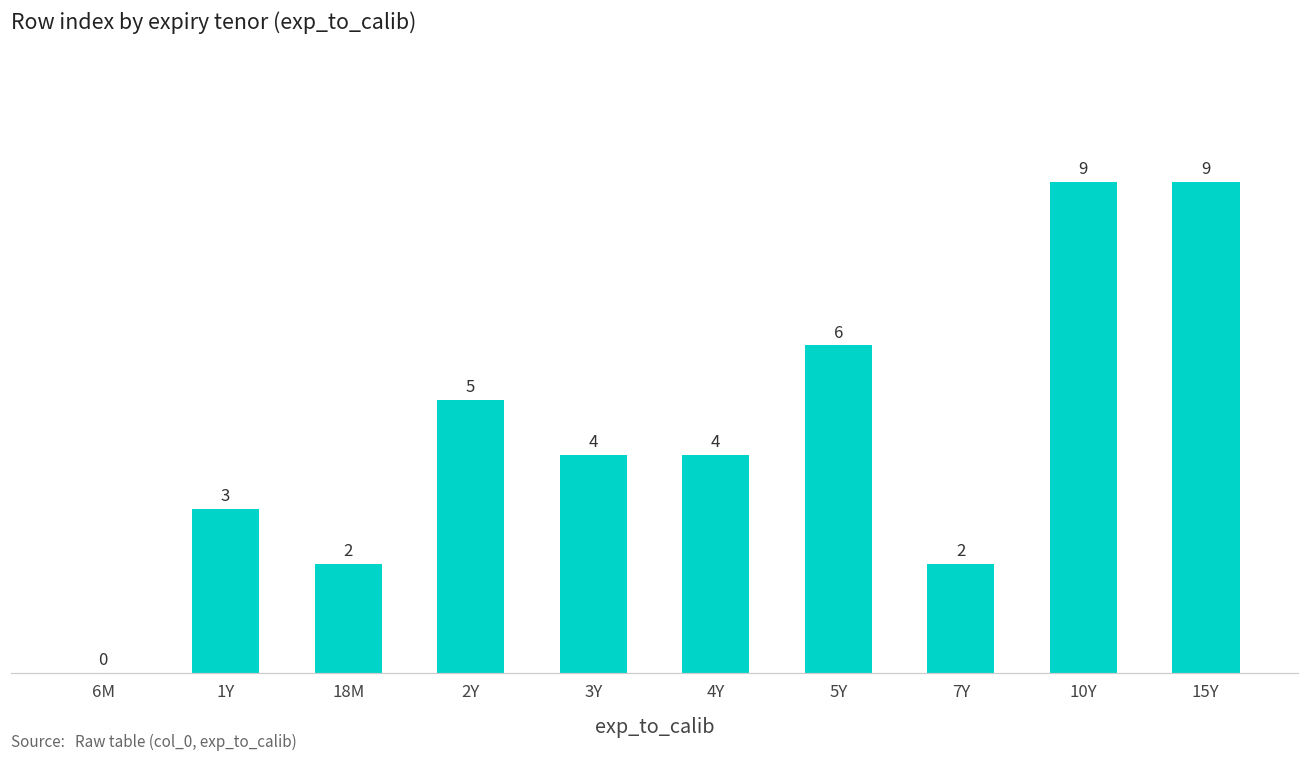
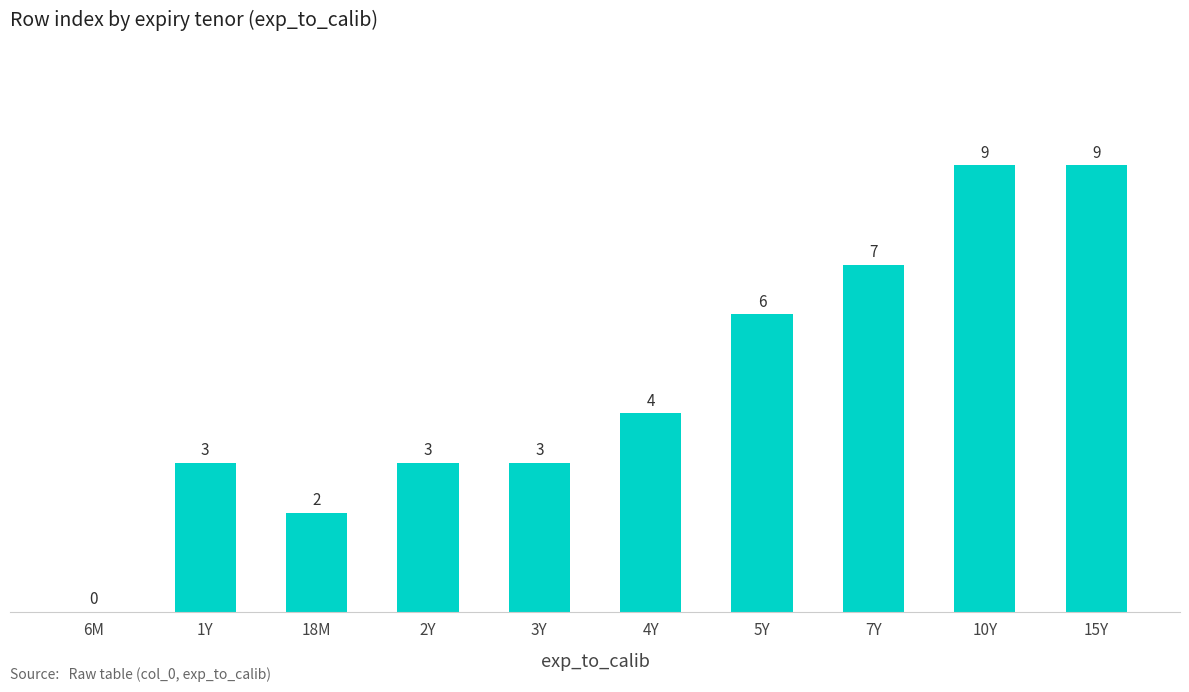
2Y: 5 -> 3
3Y: 4 -> 3
7Y: 2 -> 7
